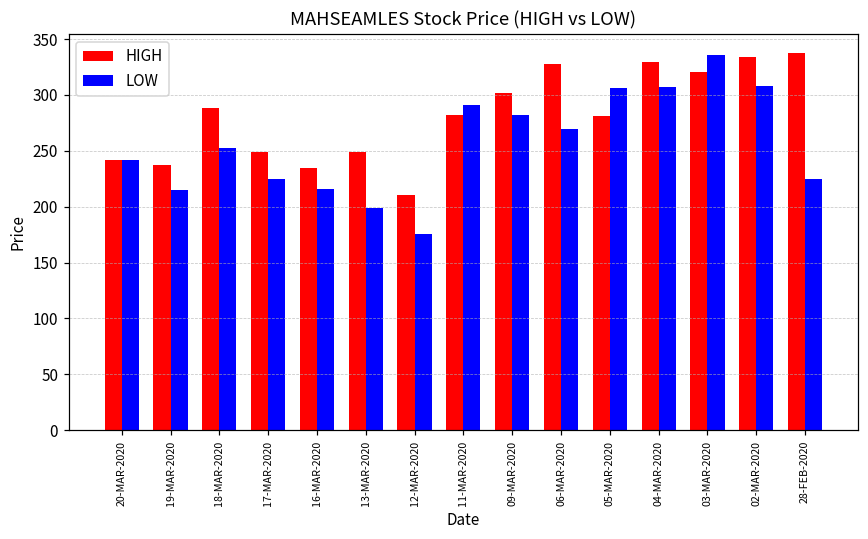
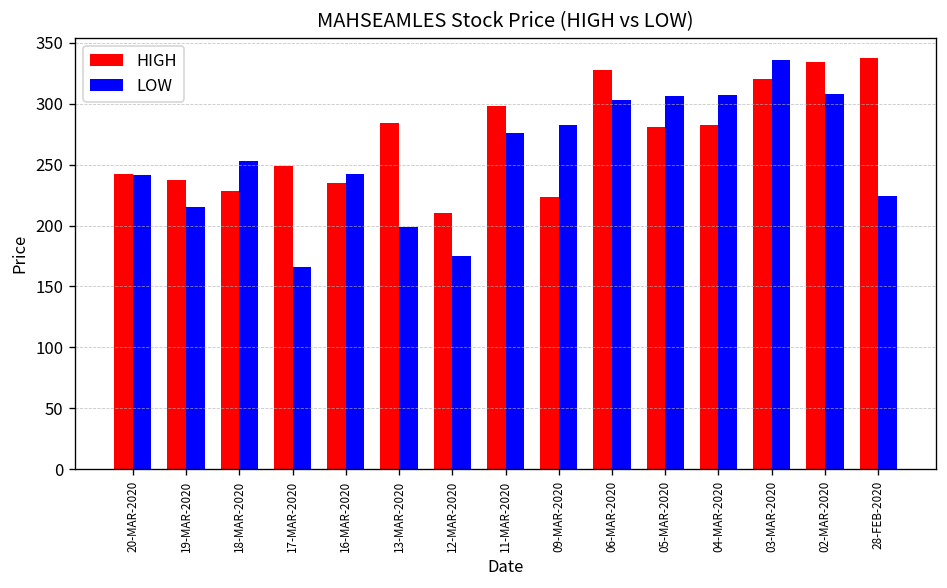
HIGH, 18-MAR-2020: 288 -> 228
LOW, 17-MAR-2020: 225 -> 166
LOW, 16-MAR-2020: 216 -> 242
HIGH, 13-MAR-2020: 249 -> 284
HIGH, 11-MAR-2020: 282 -> 298
LOW, 11-MAR-2020: 291 -> 276
HIGH, 09-MAR-2020: 302 -> 223
LOW, 06-MAR-2020: 270 -> 303
HIGH, 04-MAR-2020: 330 -> 283
